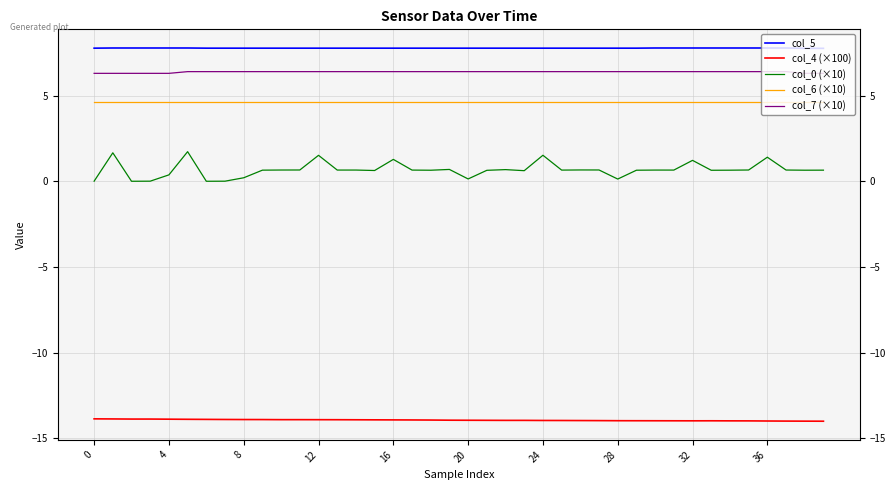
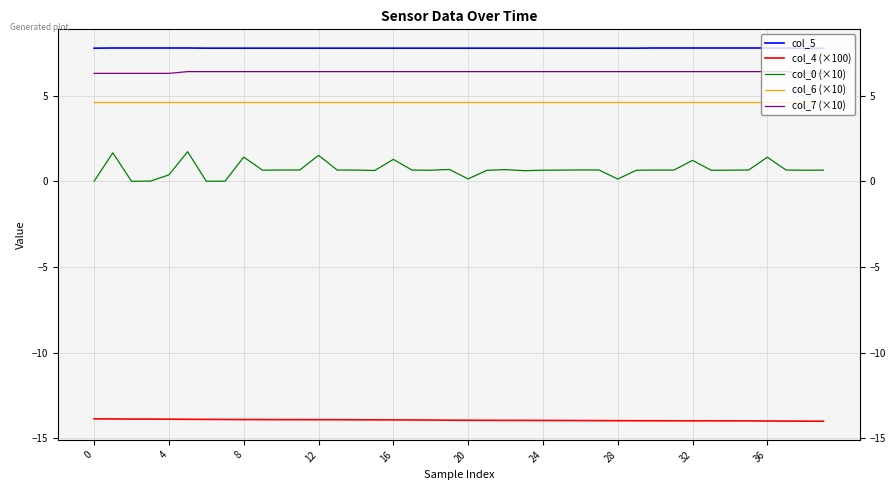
col_0 (×10), 8: 0.2 -> 1.4
col_0 (×10), 24: 1.5 -> 0.6
